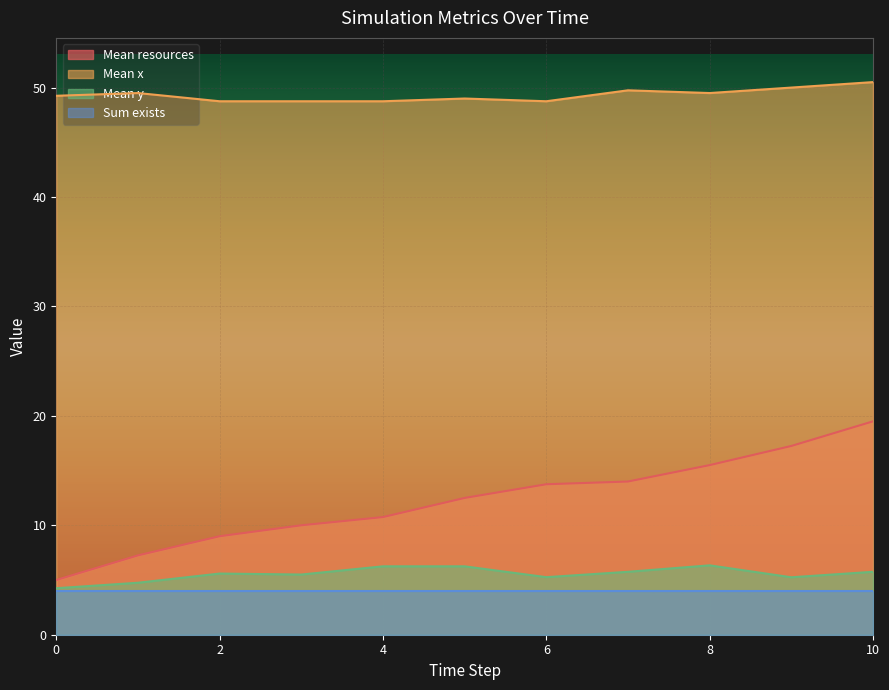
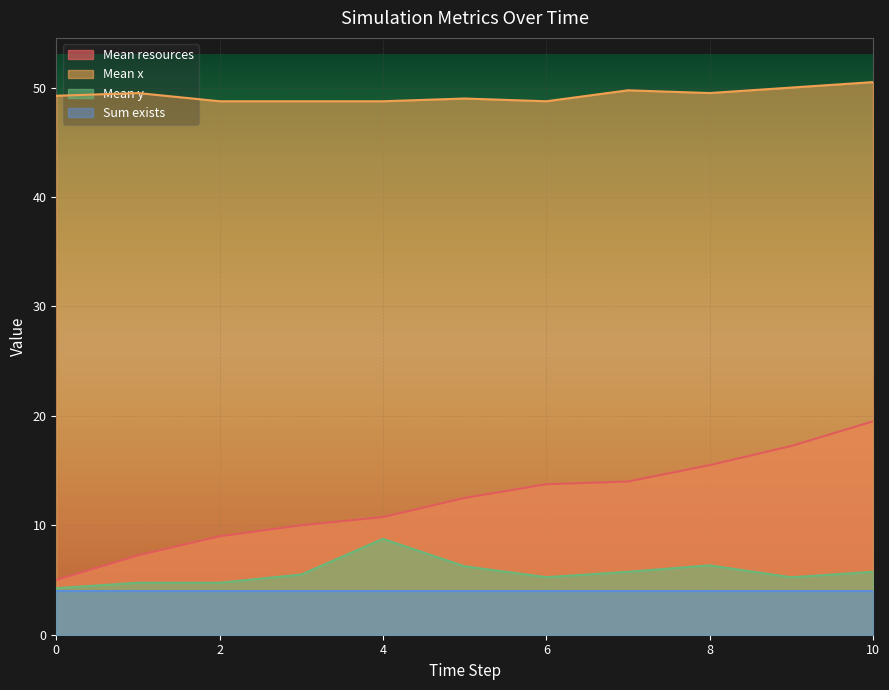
Mean y, 2: 5.6 -> 4.8
Mean y, 4: 6.3 -> 8.8
